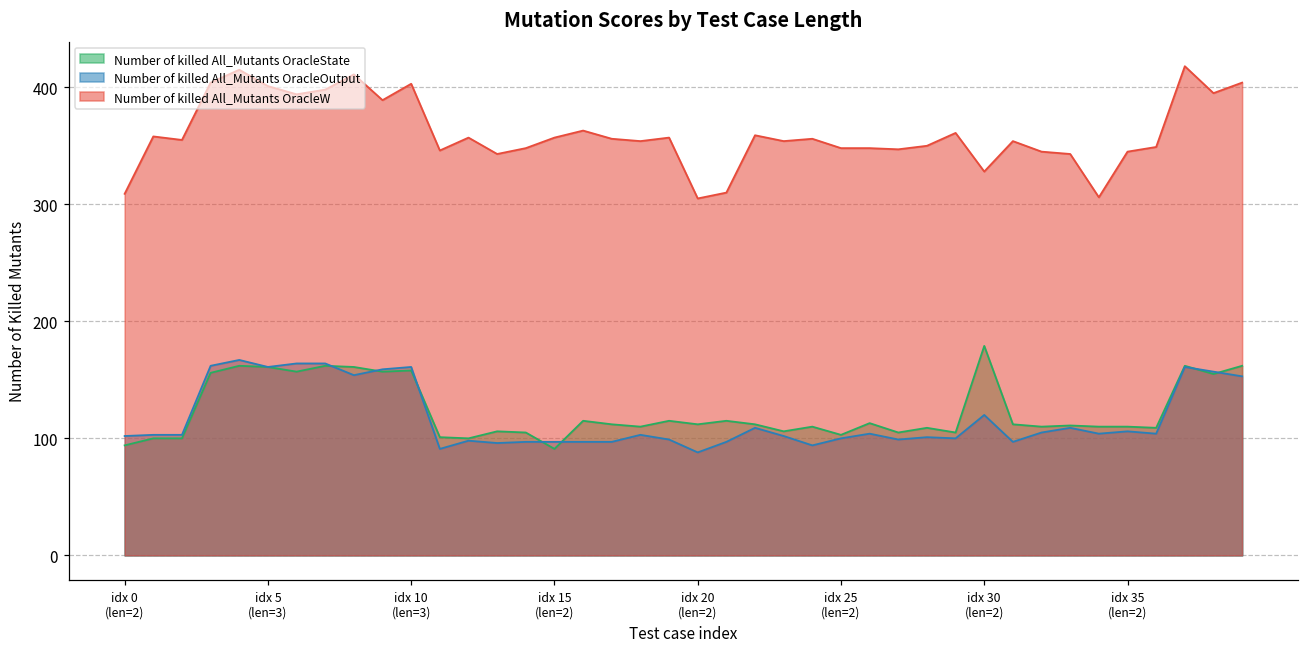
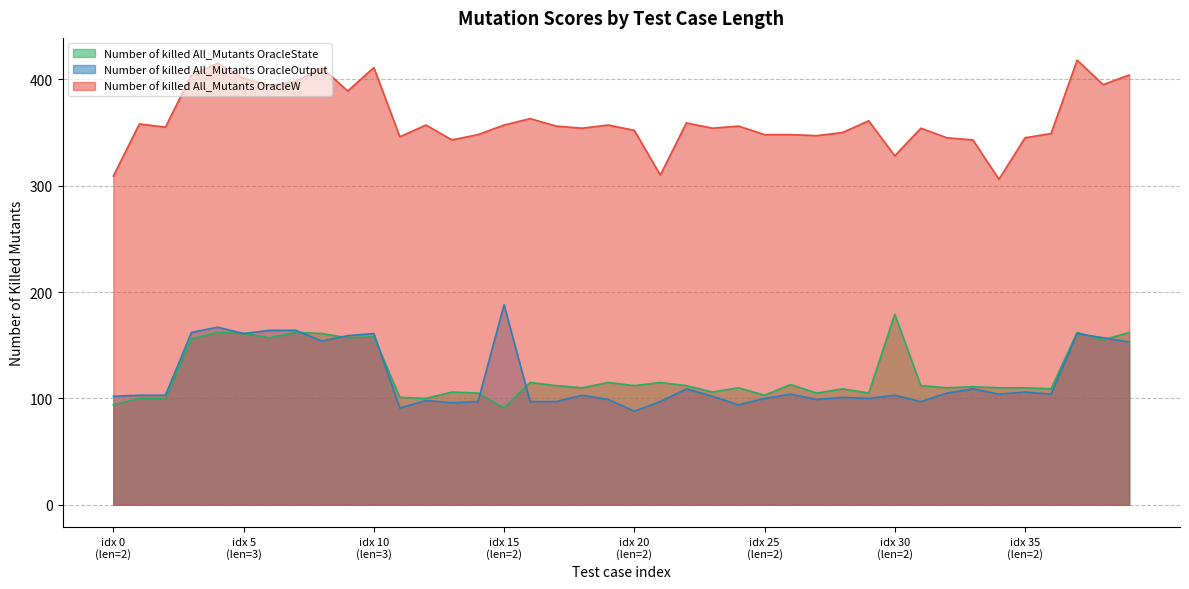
Number of killed All_Mutants OracleW, idx 10 (len=3): 403 -> 411
Number of killed All_Mutants OracleOutput, idx 15 (len=2): 97 -> 188
Number of killed All_Mutants OracleW, idx 20 (len=2): 305 -> 352
Number of killed All_Mutants OracleOutput, idx 30 (len=2): 120 -> 103
